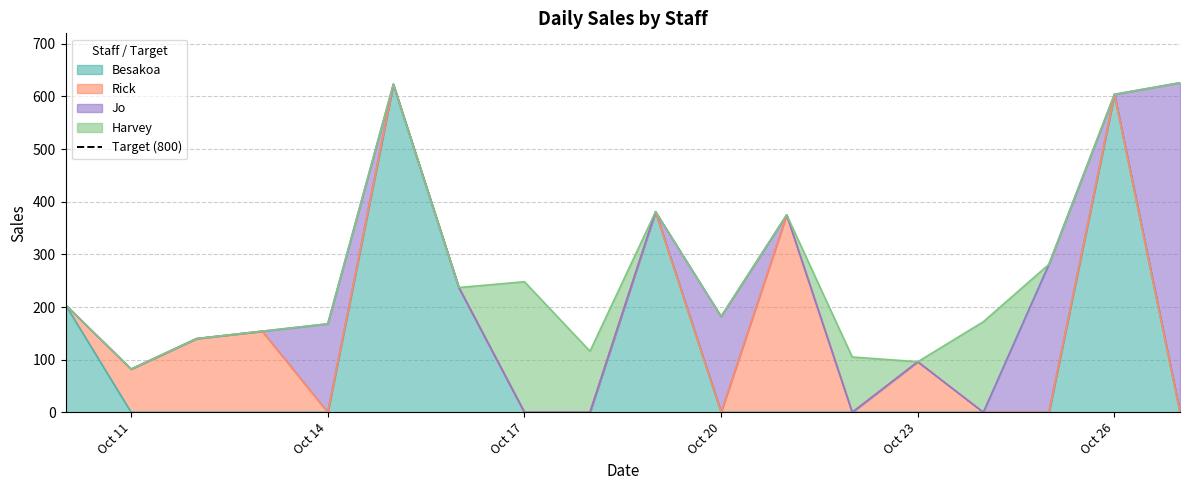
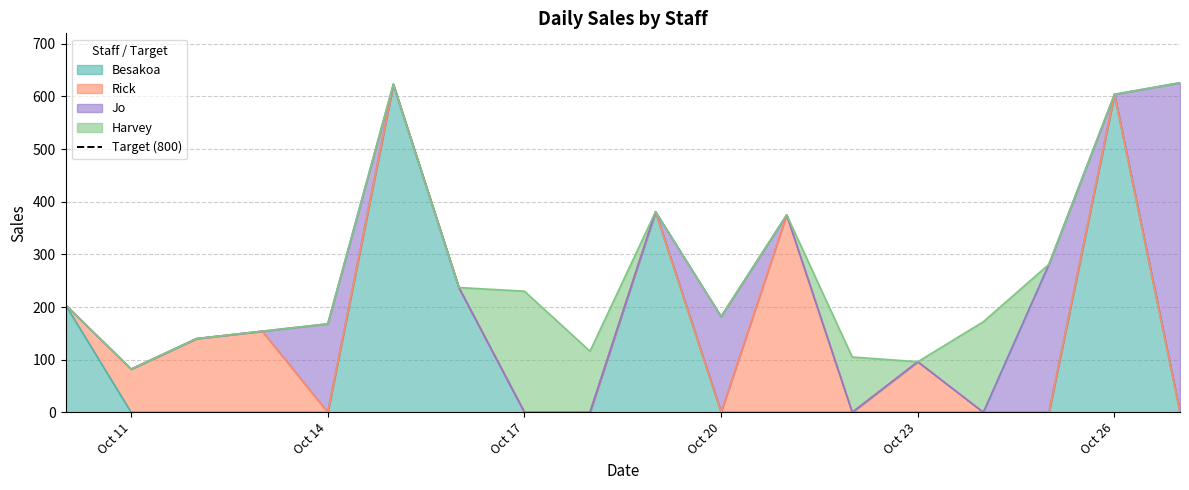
Harvey, Oct 17: 250 -> 230
